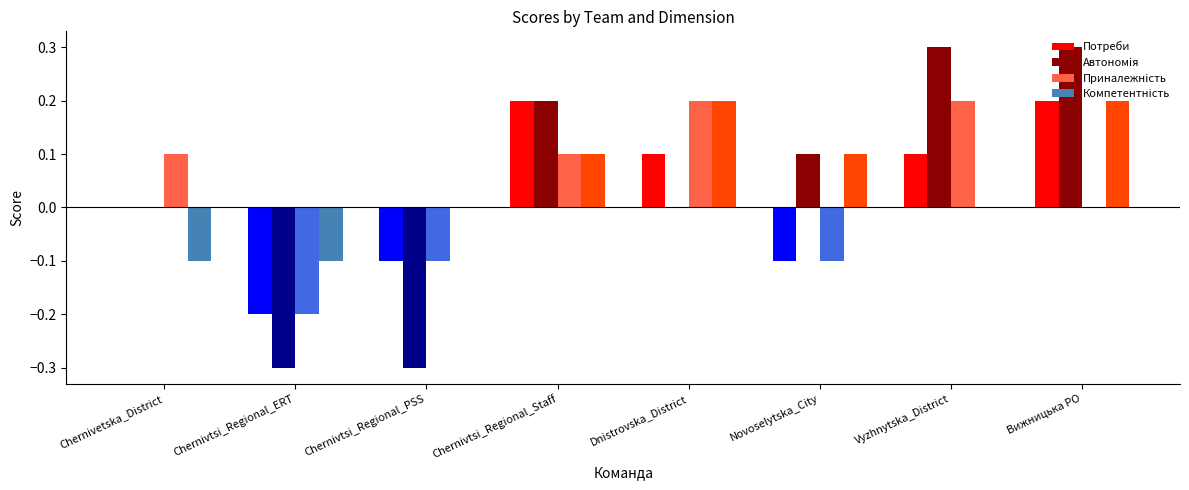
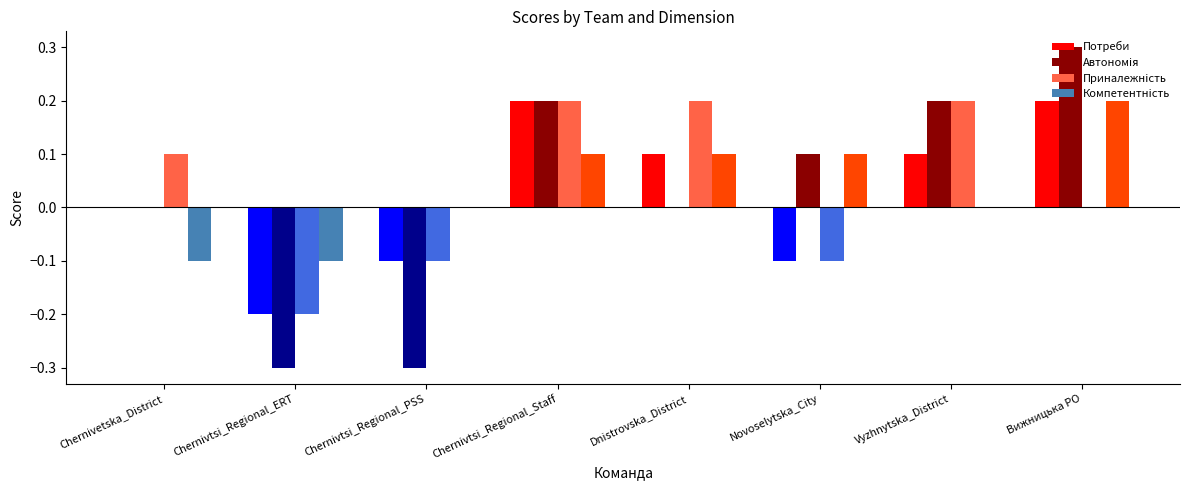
Приналежність, Chernivtsi_Regional_Staff: 0.10 -> 0.20
Компетентність, Dnistrovska_District: 0.20 -> 0.10
Автономія, Vyzhnytska_District: 0.30 -> 0.20
